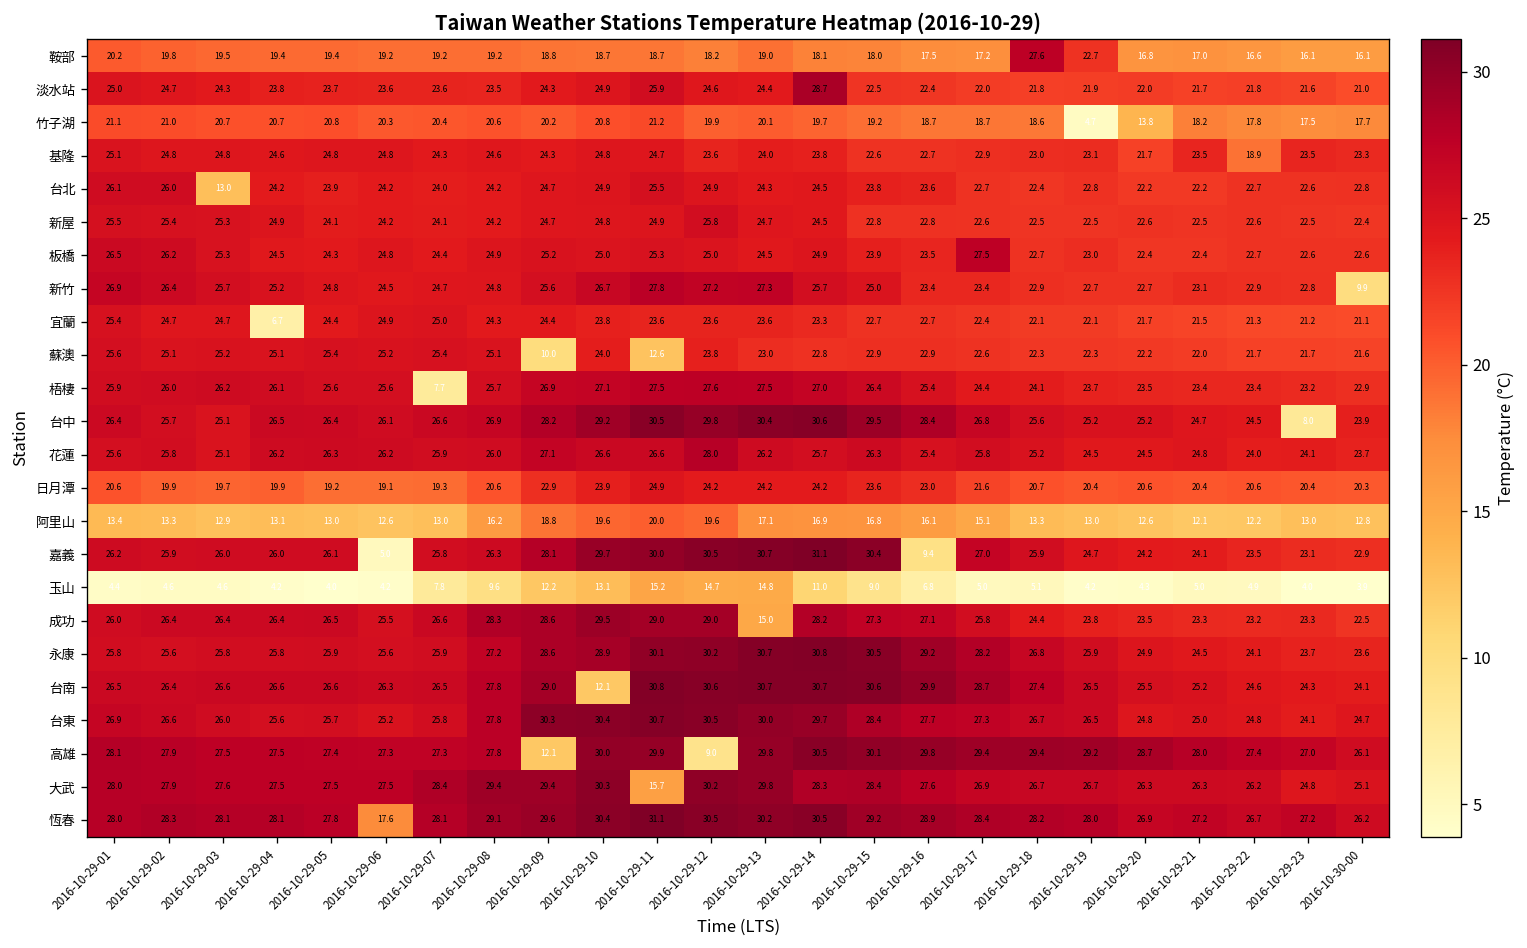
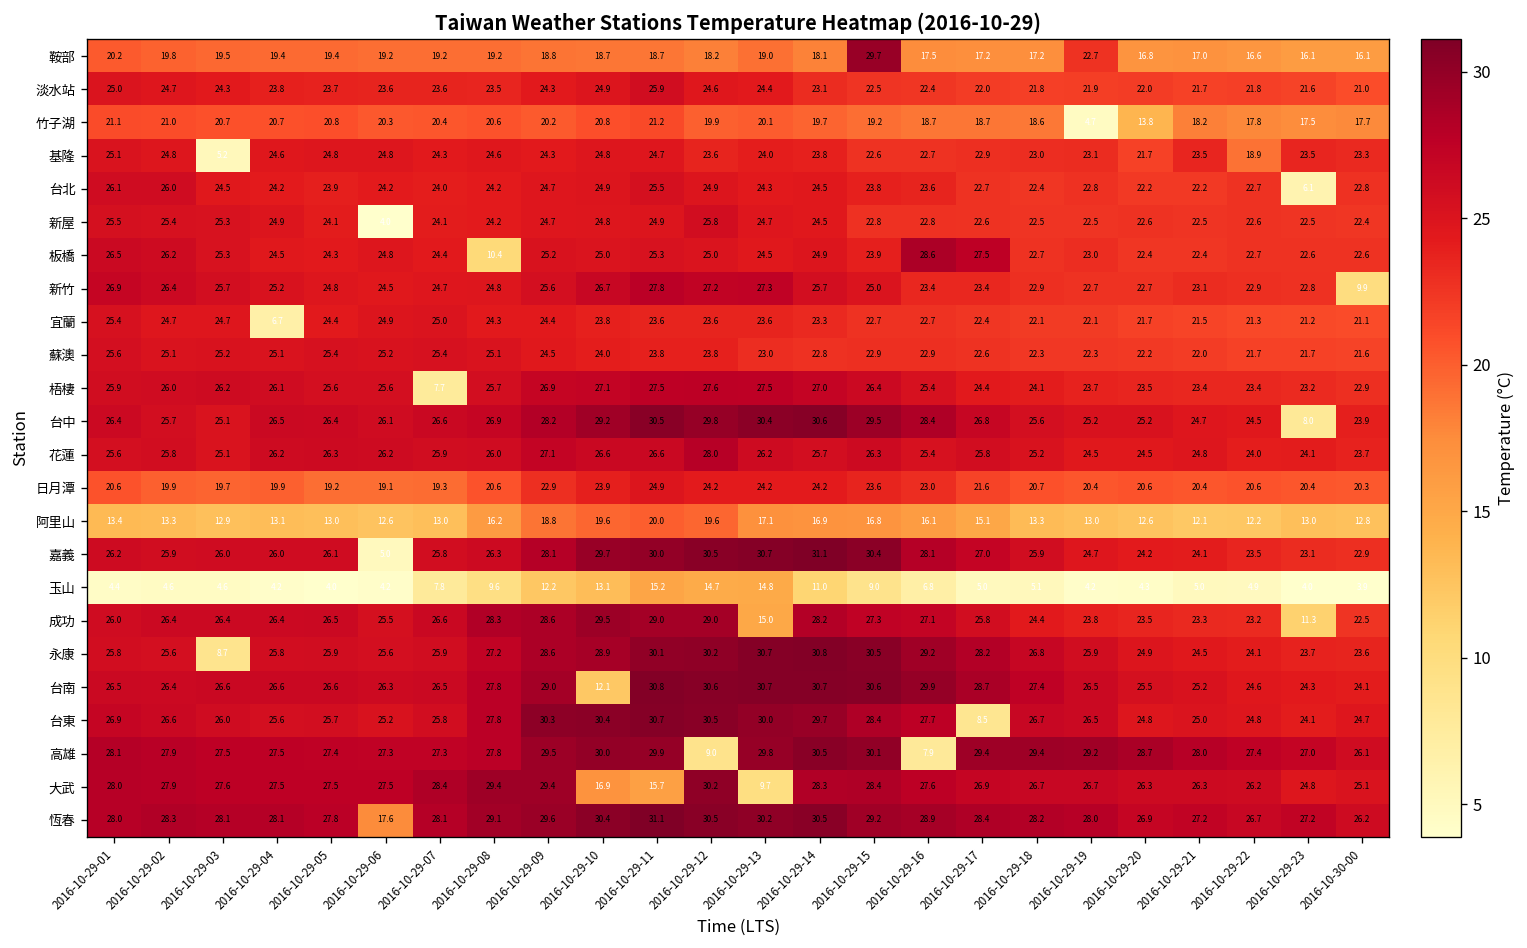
鞍部, 2016-10-29-15: 18.0 -> 29.7
鞍部, 2016-10-29-18: 27.6 -> 17.2
淡水站, 2016-10-29-14: 28.7 -> 23.1
基隆, 2016-10-29-03: 24.8 -> 5.2
台北, 2016-10-29-03: 13.0 -> 24.5
台北, 2016-10-29-23: 22.6 -> 6.1
新屋, 2016-10-29-06: 24.2 -> 4.0
板橋, 2016-10-29-08: 24.9 -> 10.4
板橋, 2016-10-29-16: 23.5 -> 28.6
蘇澳, 2016-10-29-09: 10.0 -> 24.5
蘇澳, 2016-10-29-11: 12.6 -> 23.8
嘉義, 2016-10-29-16: 9.4 -> 28.1
成功, 2016-10-29-23: 23.3 -> 11.3
永康, 2016-10-29-03: 25.8 -> 8.7
台東, 2016-10-29-17: 27.3 -> 8.5
高雄, 2016-10-29-09: 12.1 -> 29.5
高雄, 2016-10-29-16: 29.8 -> 7.9
大武, 2016-10-29-10: 30.3 -> 16.9
大武, 2016-10-29-13: 29.8 -> 9.7
